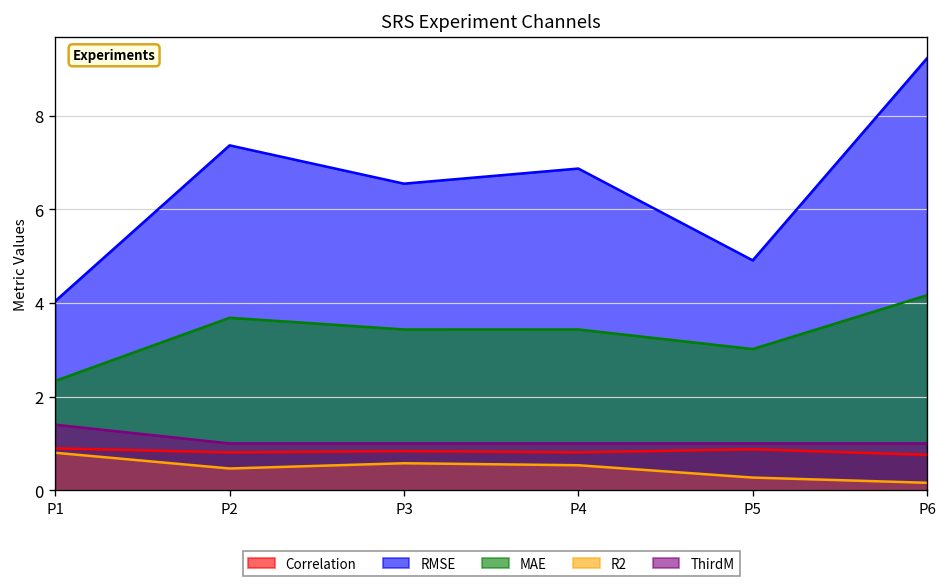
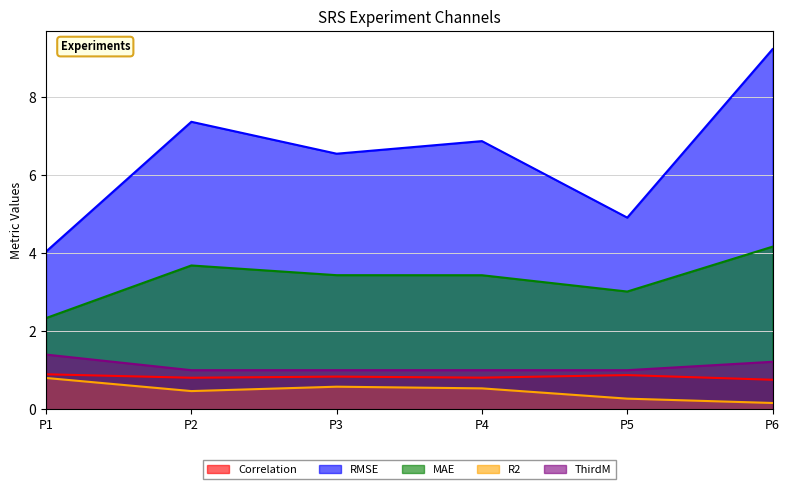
ThirdM, P6: 1.0 -> 1.2
